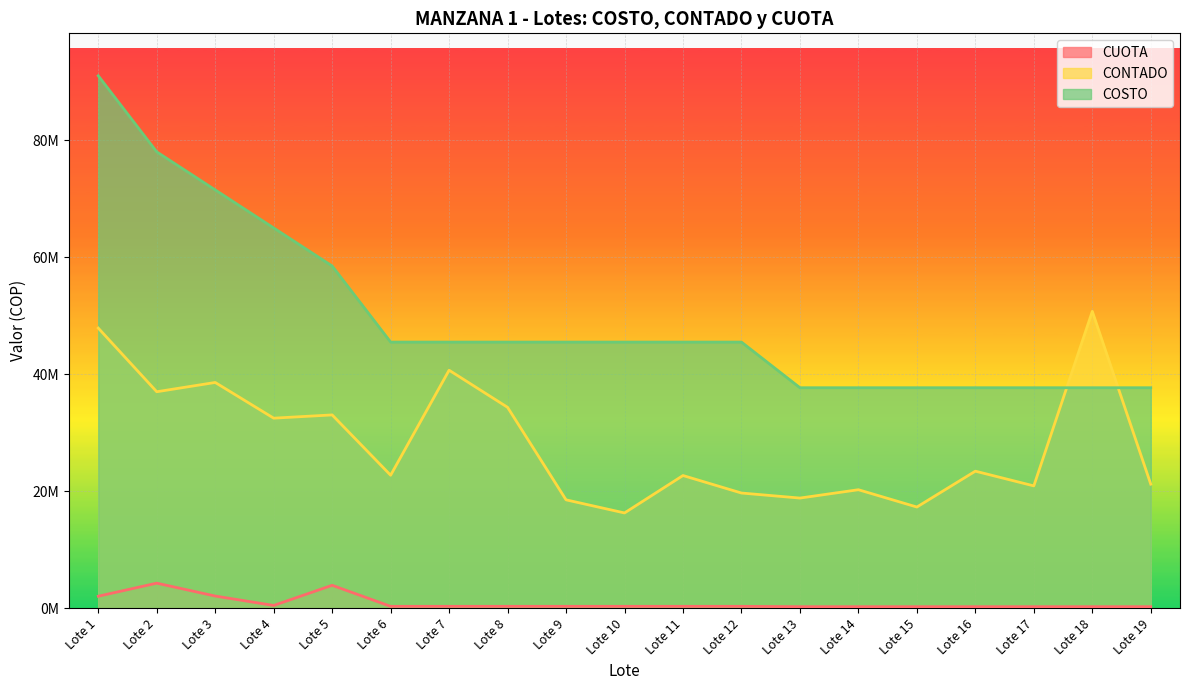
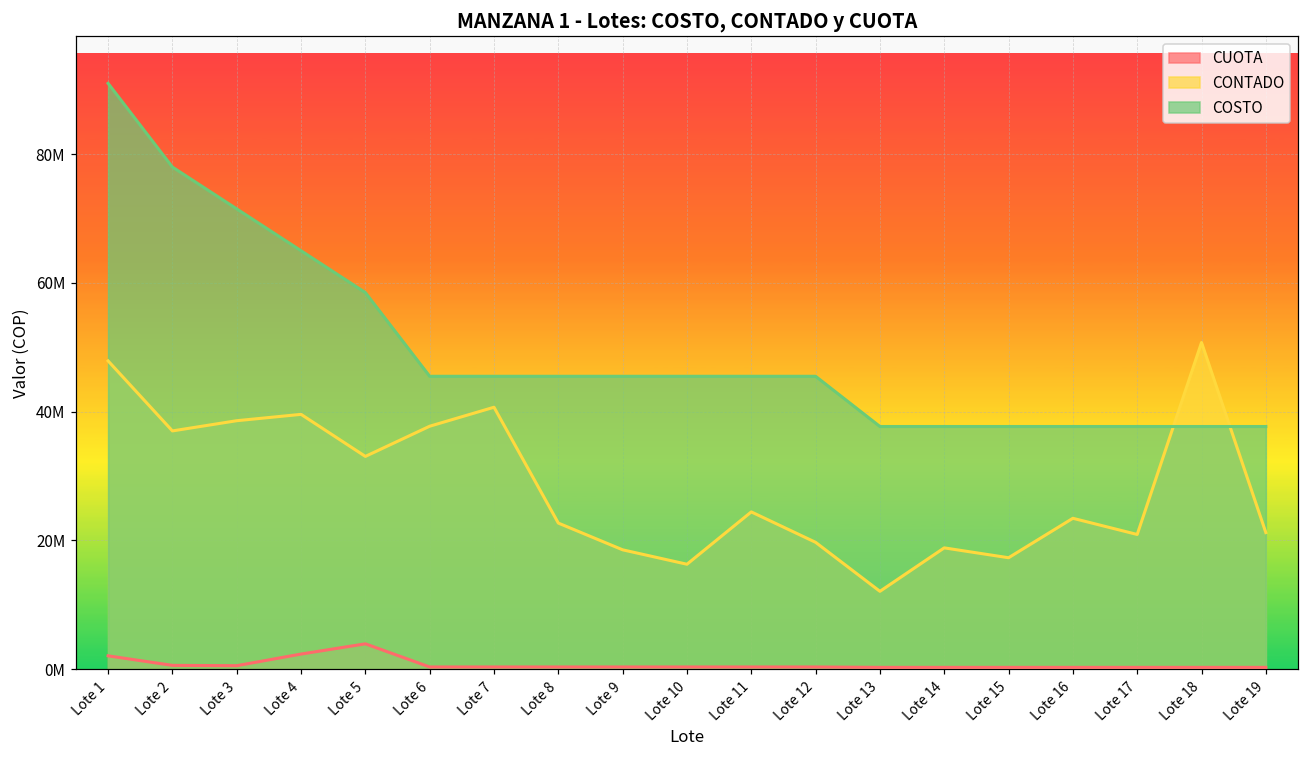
CUOTA, Lote 2: 4000000 -> 1000000
CUOTA, Lote 3: 2000000 -> 1000000
CUOTA, Lote 4: 1000000 -> 2000000
CONTADO, Lote 4: 33000000 -> 40000000
CONTADO, Lote 6: 23000000 -> 38000000
CONTADO, Lote 8: 34000000 -> 23000000
CONTADO, Lote 11: 23000000 -> 24000000
CONTADO, Lote 13: 19000000 -> 12000000
CONTADO, Lote 14: 20000000 -> 19000000
